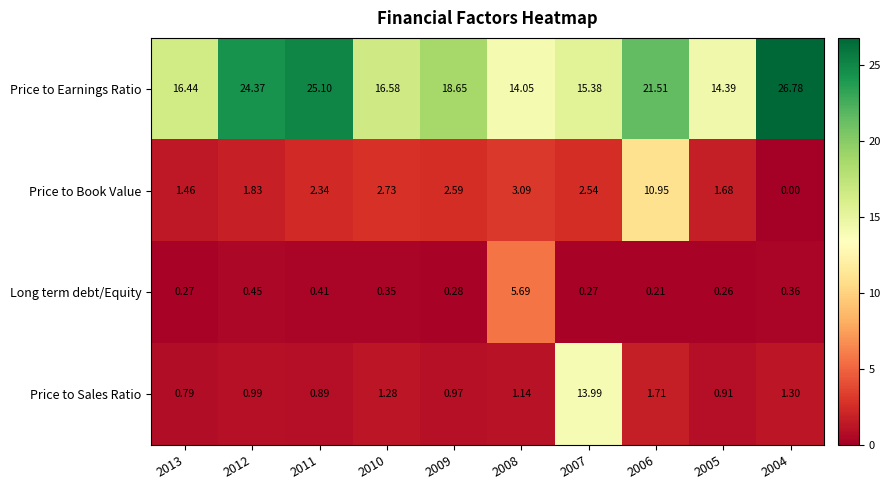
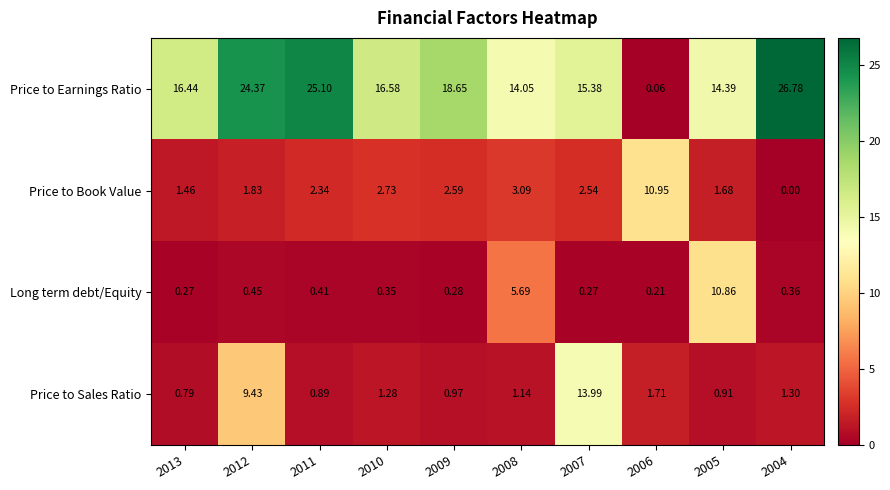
Price to Earnings Ratio, 2006: 21.51 -> 0.06
Long term debt/Equity, 2005: 0.26 -> 10.86
Price to Sales Ratio, 2012: 0.99 -> 9.43
